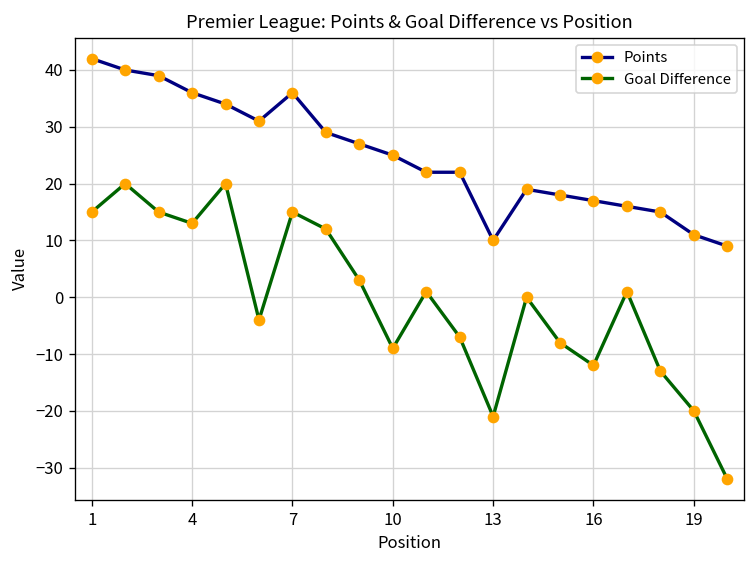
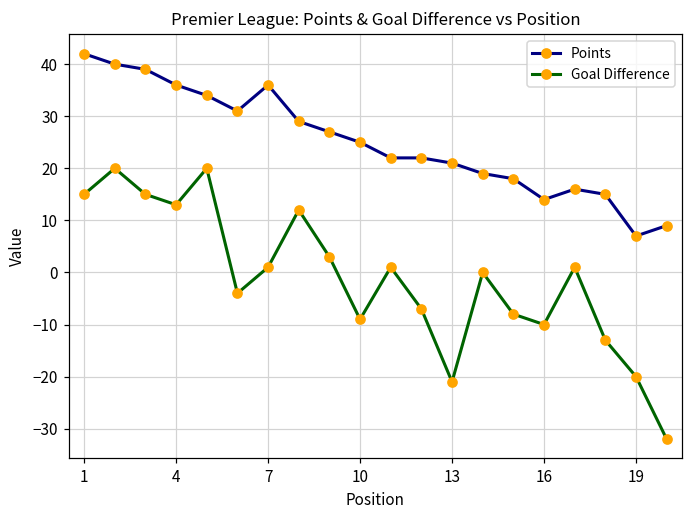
Goal Difference, 7: 15 -> 1
Points, 13: 10 -> 21
Points, 16: 17 -> 14
Goal Difference, 16: -12 -> -10
Points, 19: 11 -> 7
